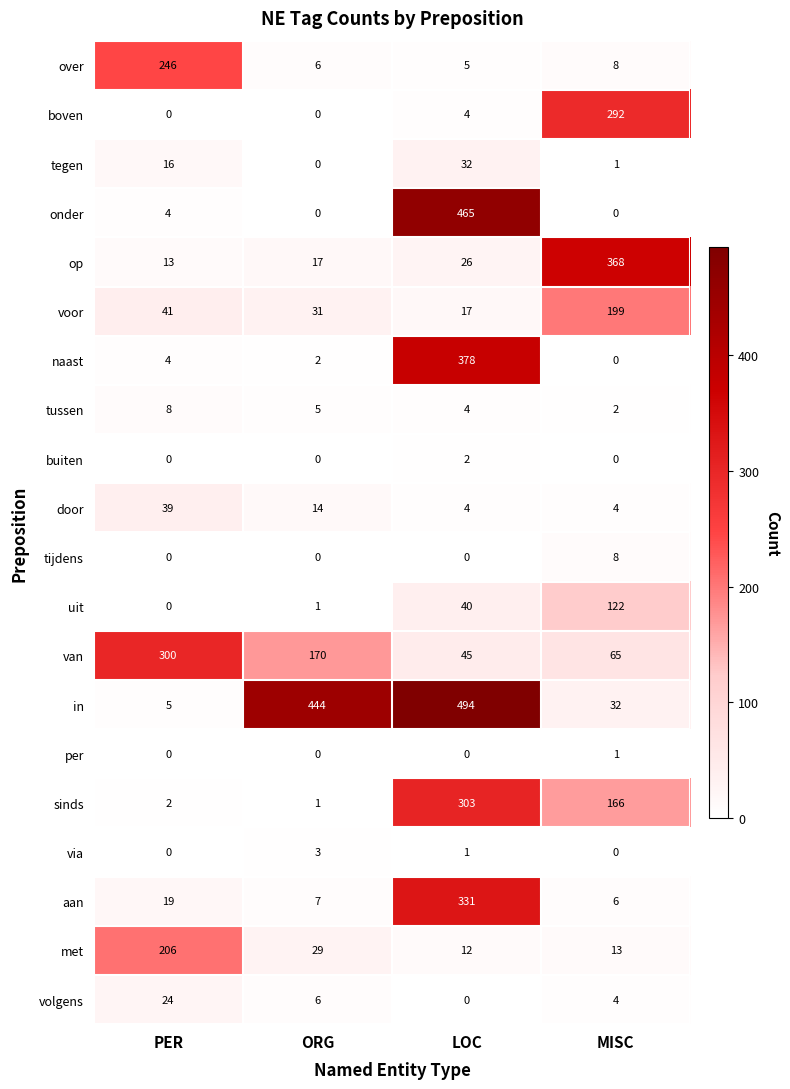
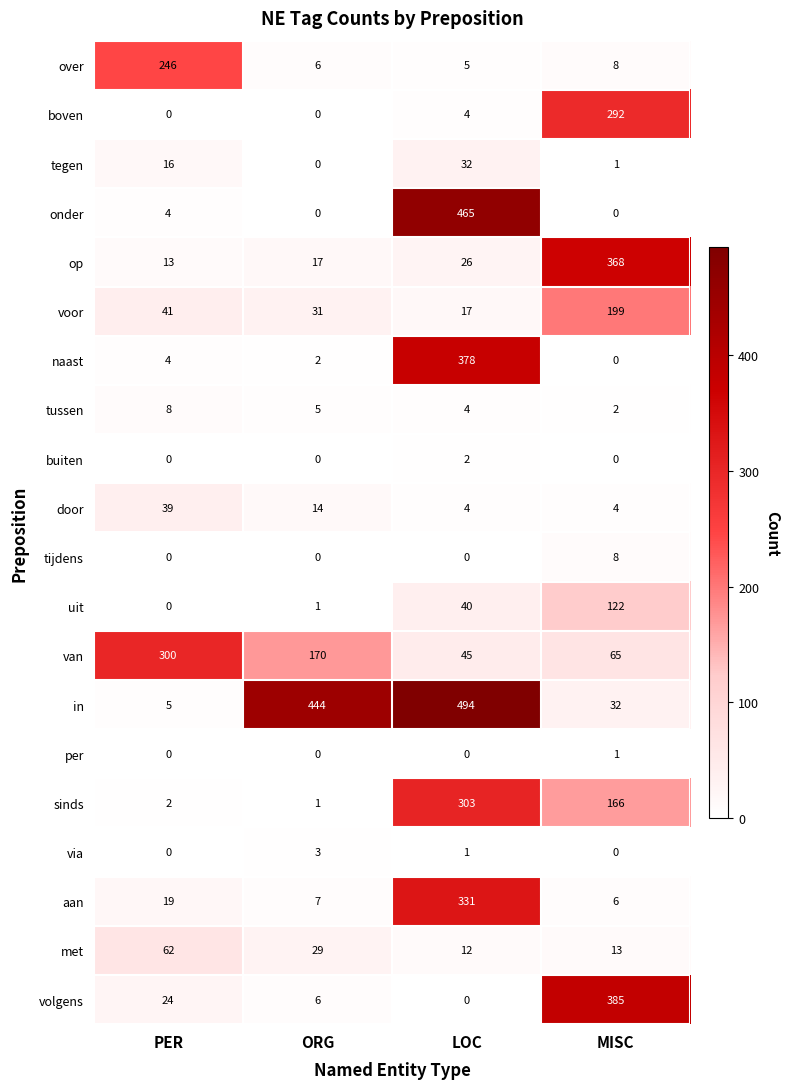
met, PER: 206 -> 62
volgens, MISC: 4 -> 385
